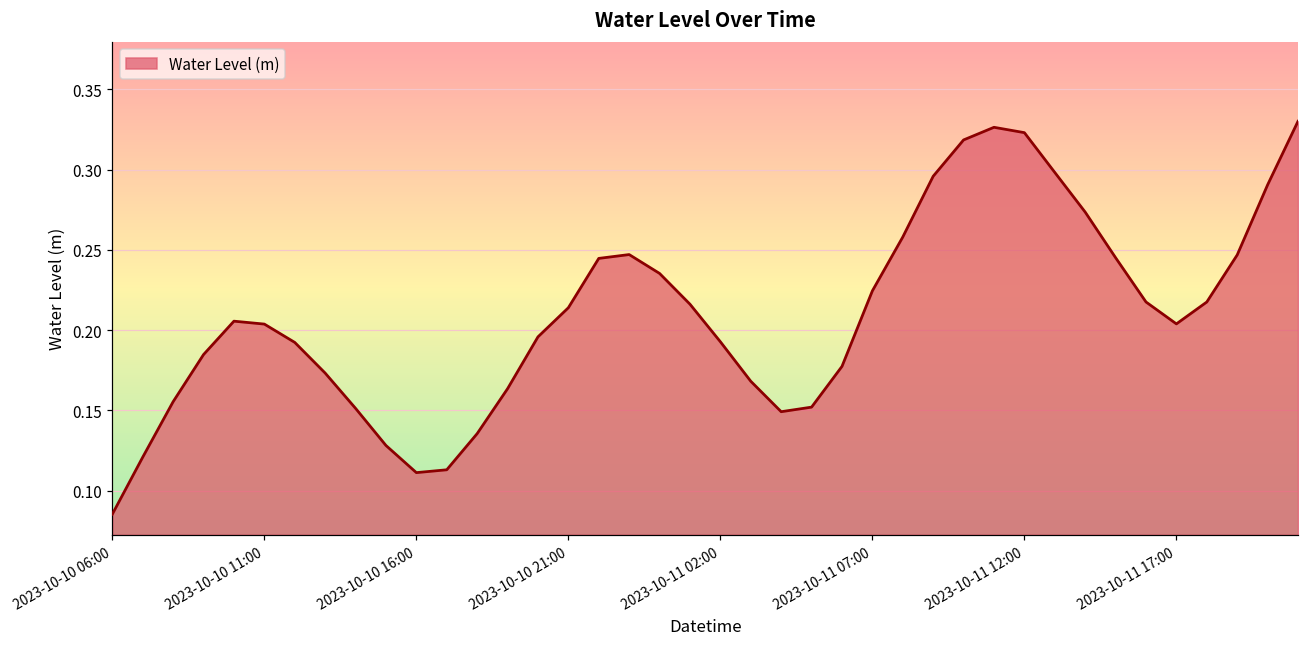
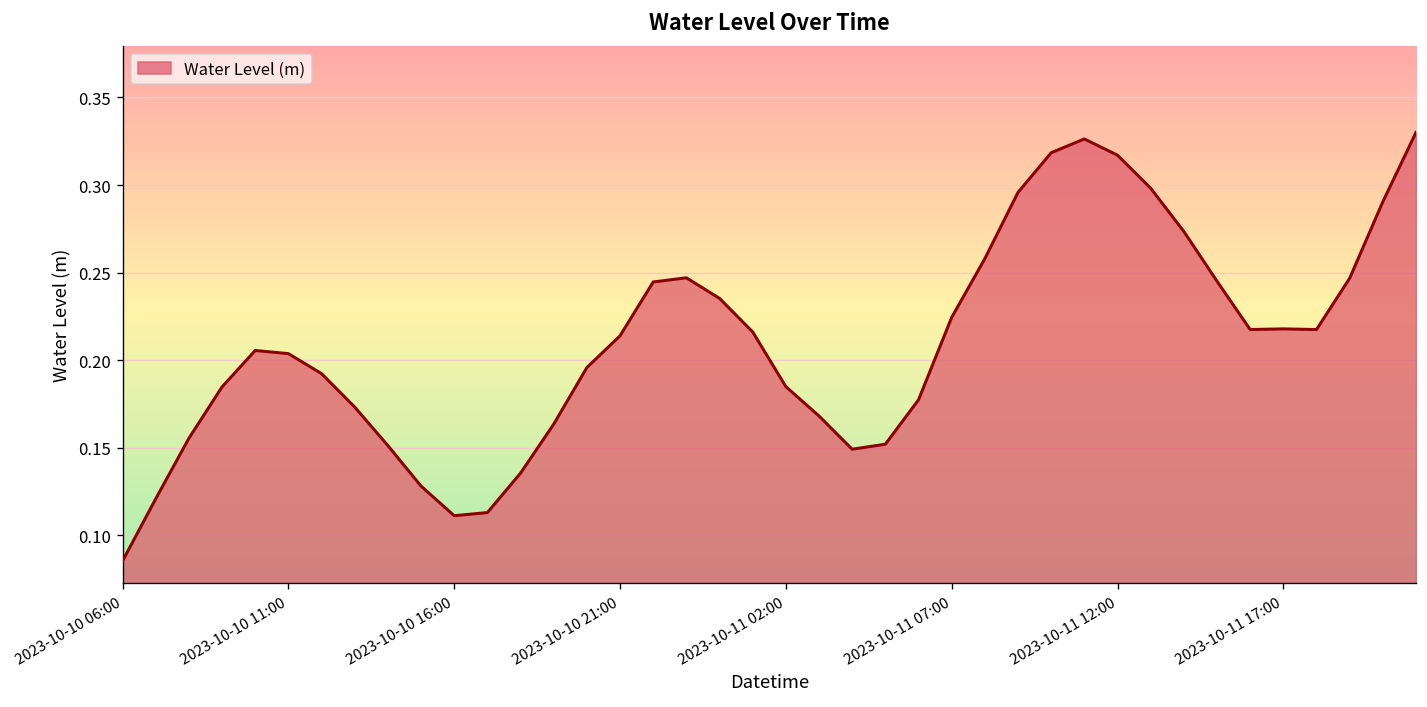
2023-10-11 02:00: 0.193 -> 0.185
2023-10-11 12:00: 0.323 -> 0.317
2023-10-11 17:00: 0.204 -> 0.218
